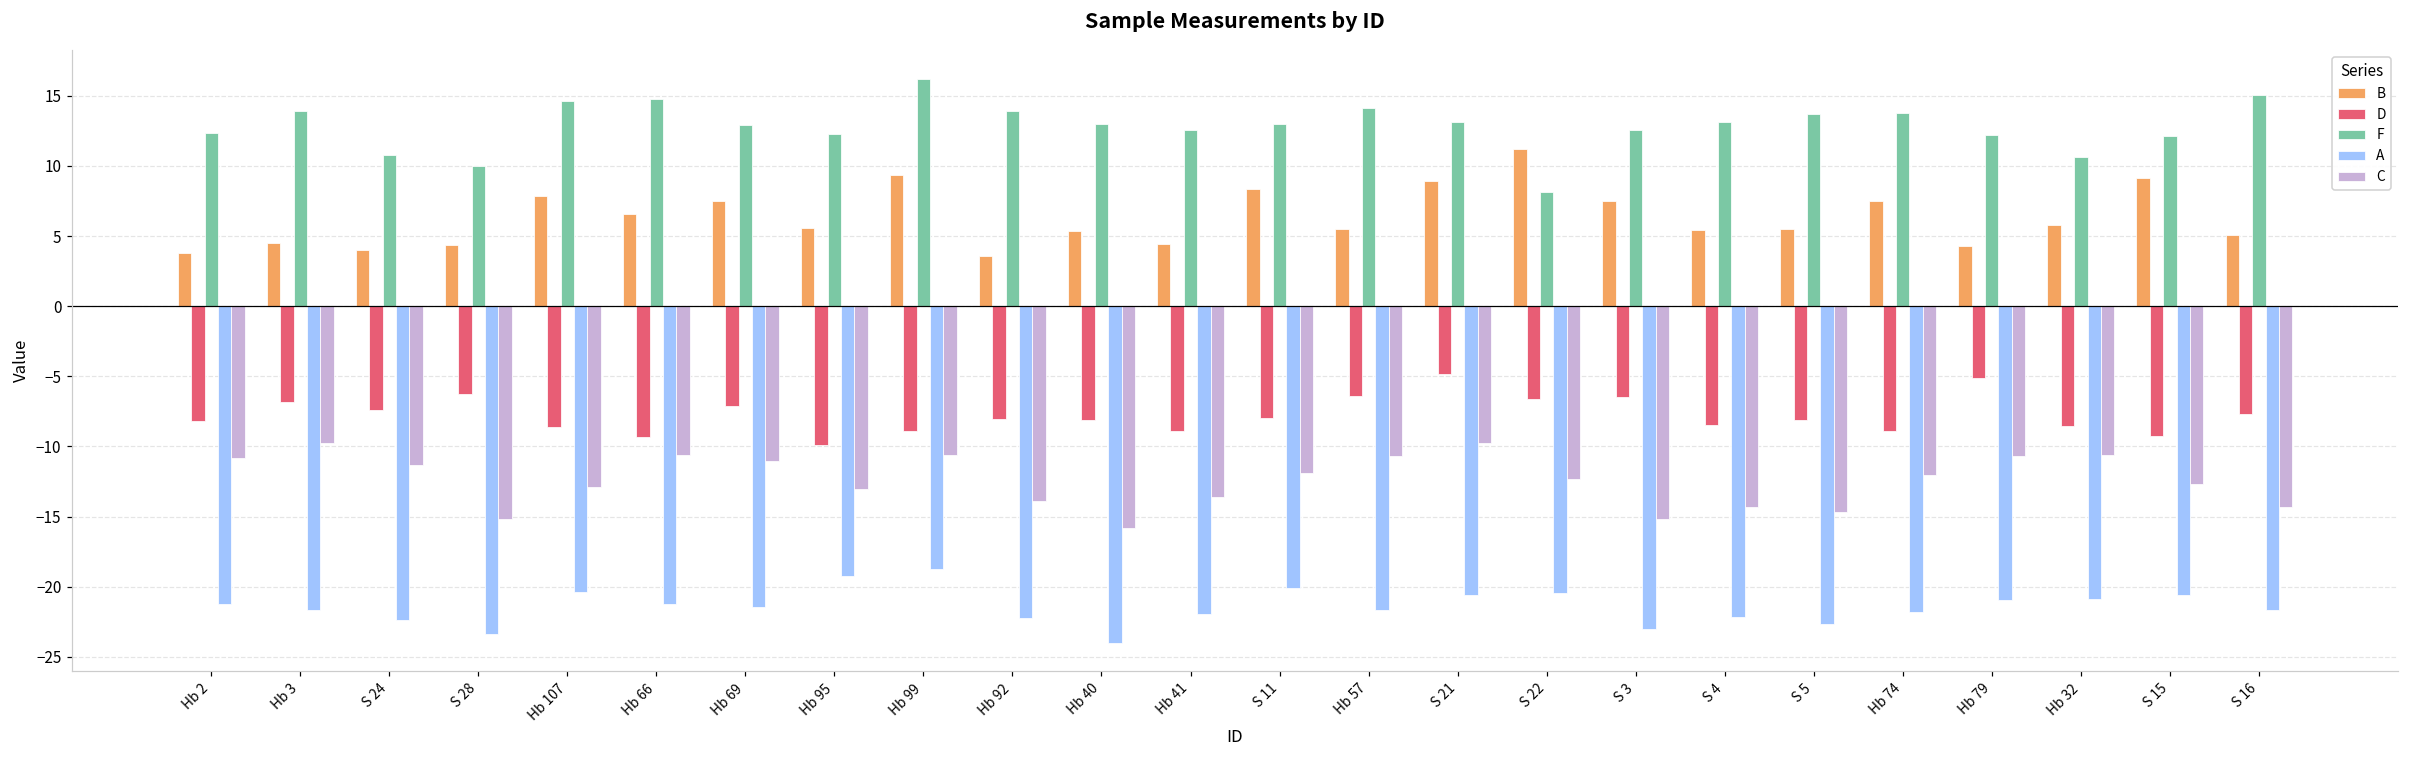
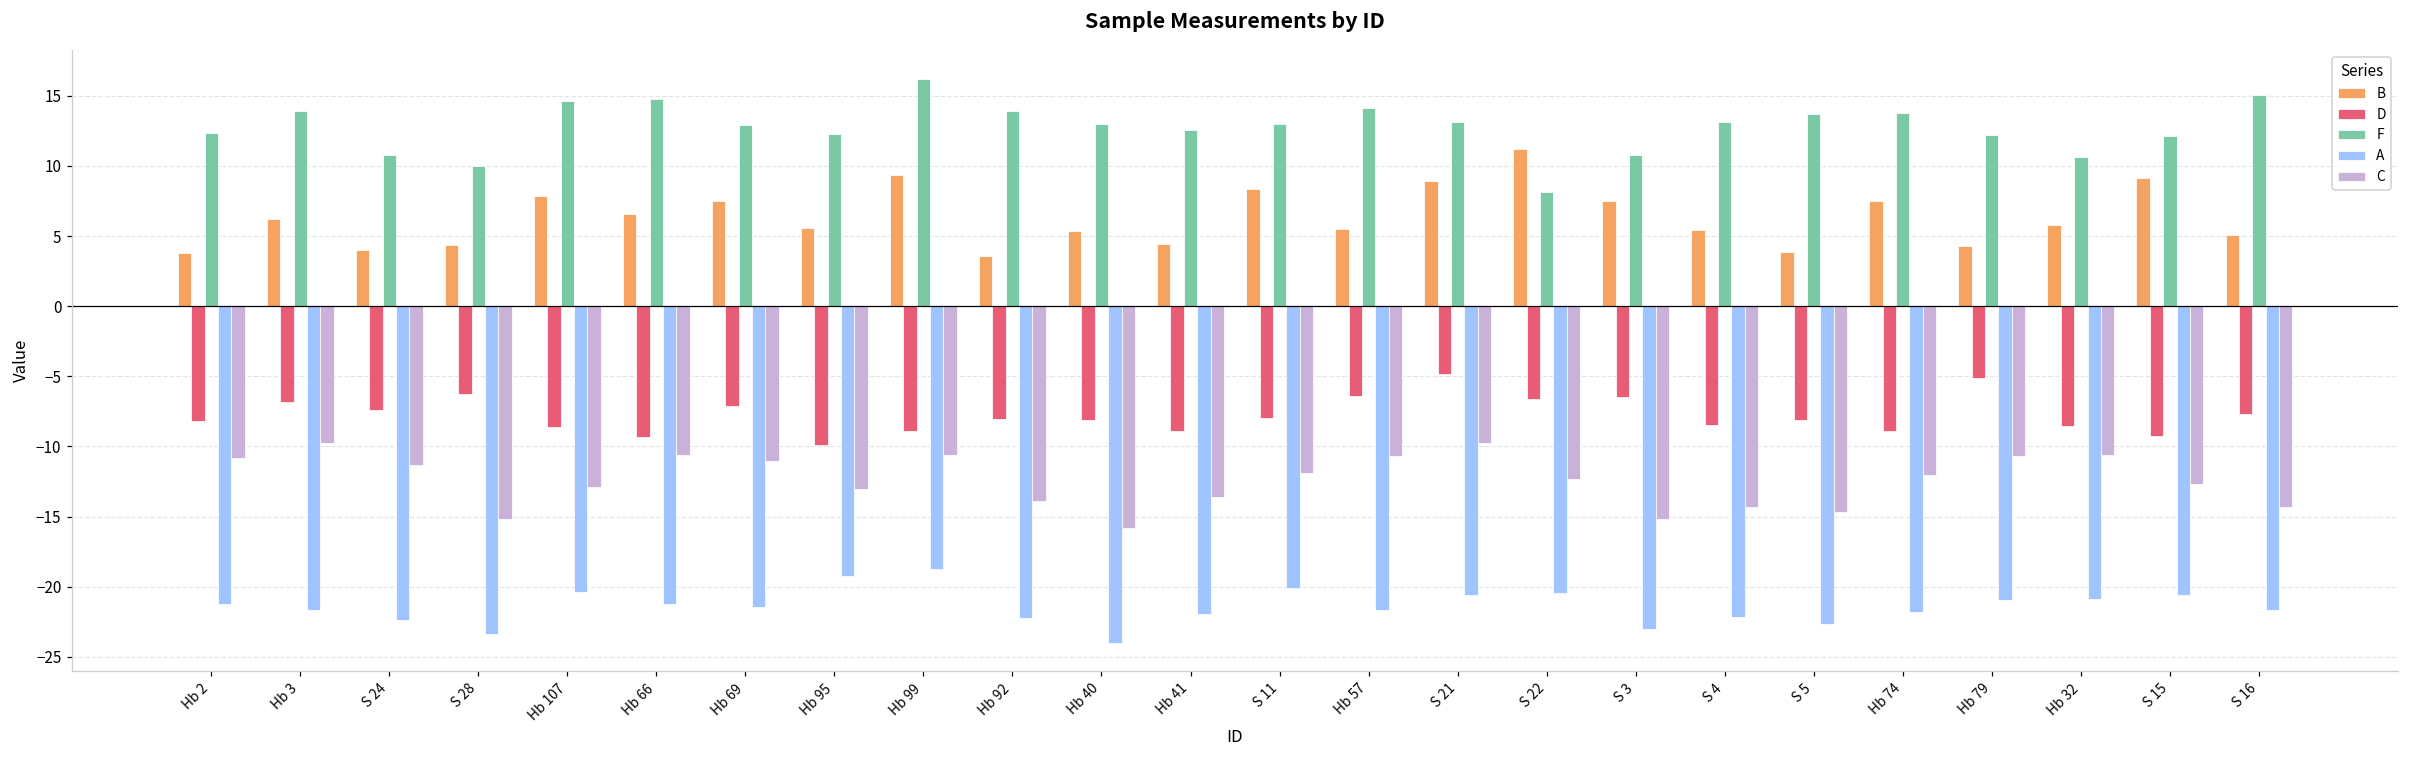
B, Hb 3: 4.5 -> 6.2
F, S 3: 12.5 -> 10.8
B, S 5: 5.5 -> 3.9
